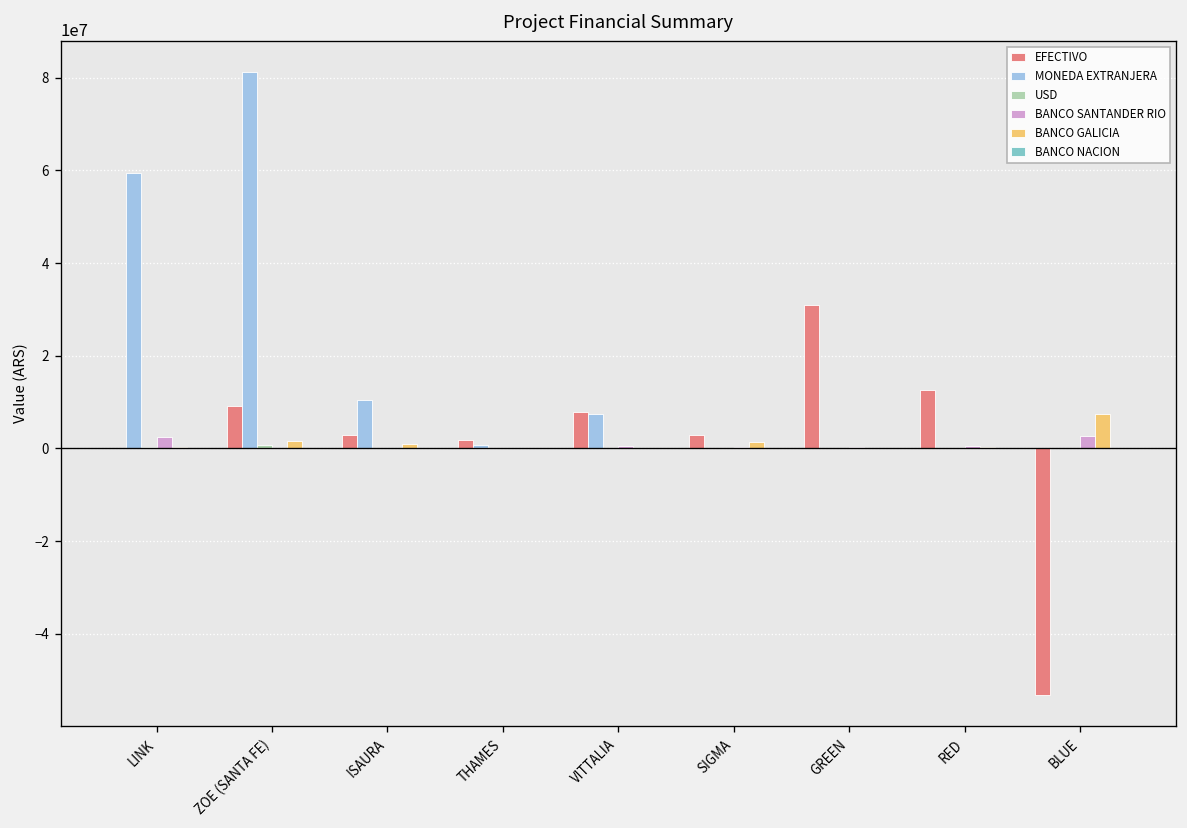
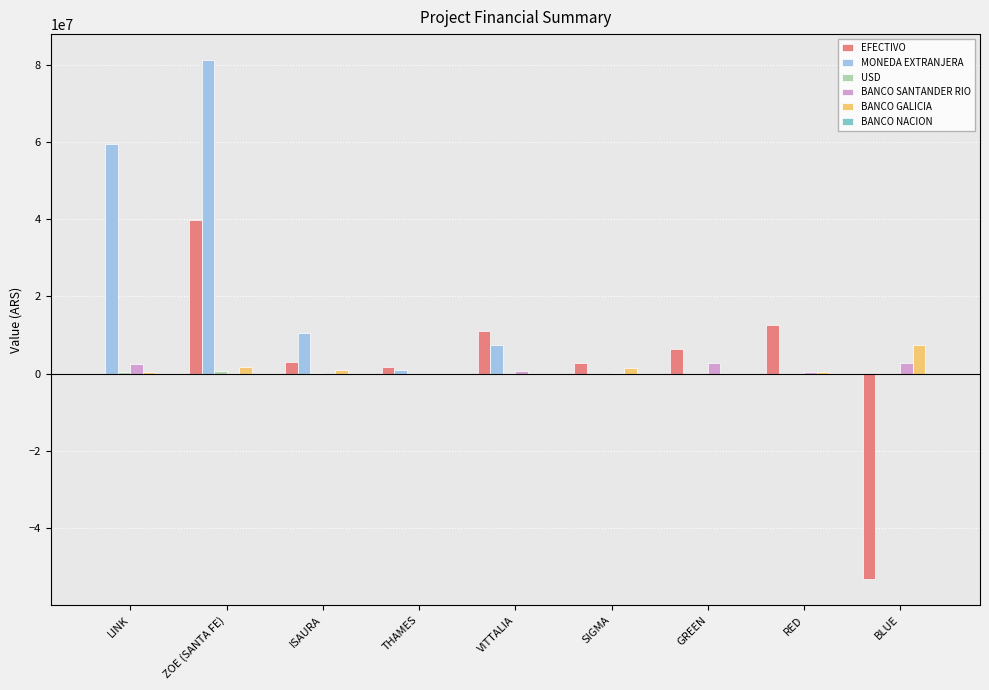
EFECTIVO, ZOE (SANTA FE): 9000000 -> 40000000
EFECTIVO, VITTALIA: 8000000 -> 11000000
EFECTIVO, GREEN: 31000000 -> 6000000
BANCO SANTANDER RIO, GREEN: 0 -> 3000000
